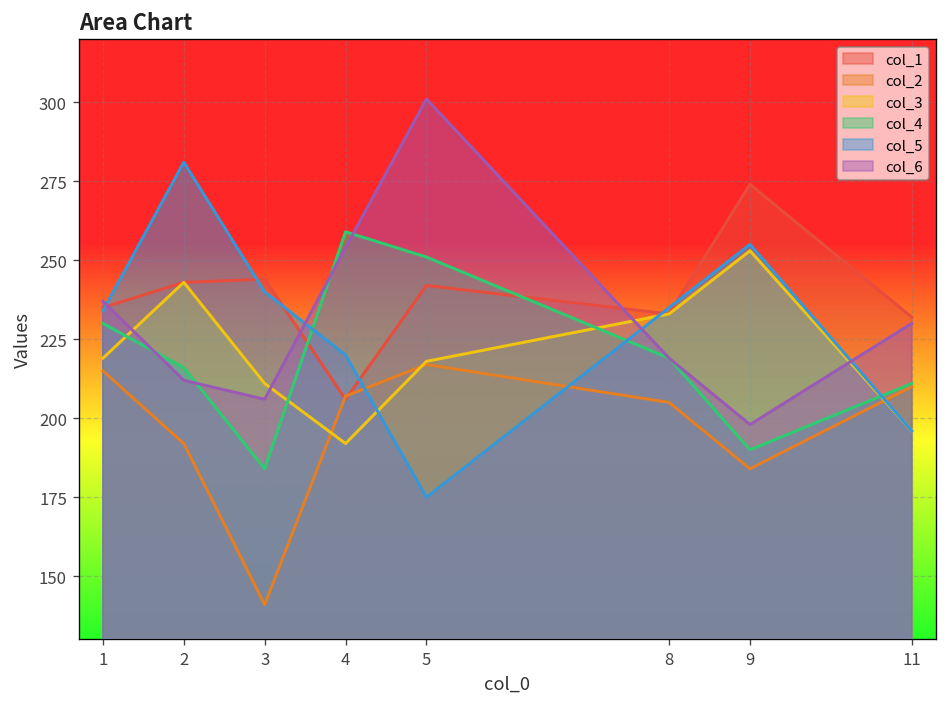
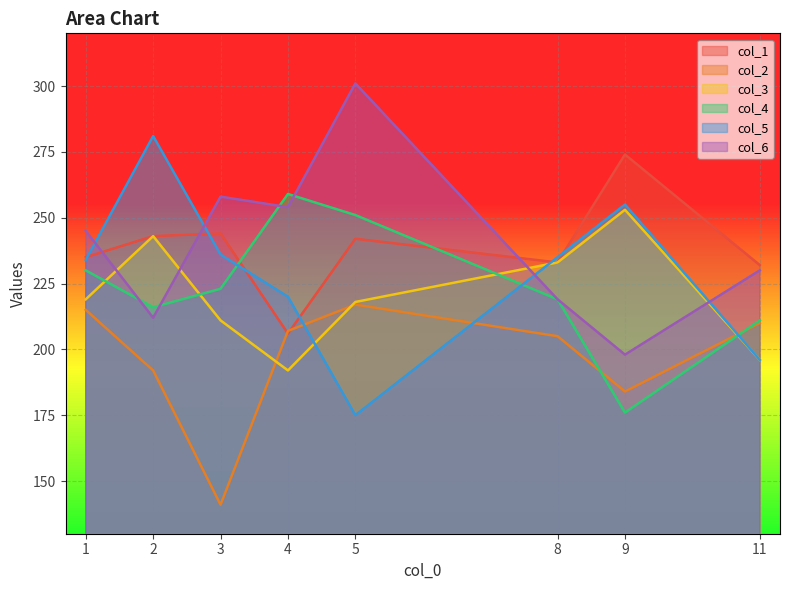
col_6, 1: 237 -> 245
col_4, 3: 184 -> 223
col_5, 3: 240 -> 236
col_6, 3: 206 -> 258
col_4, 9: 190 -> 176
